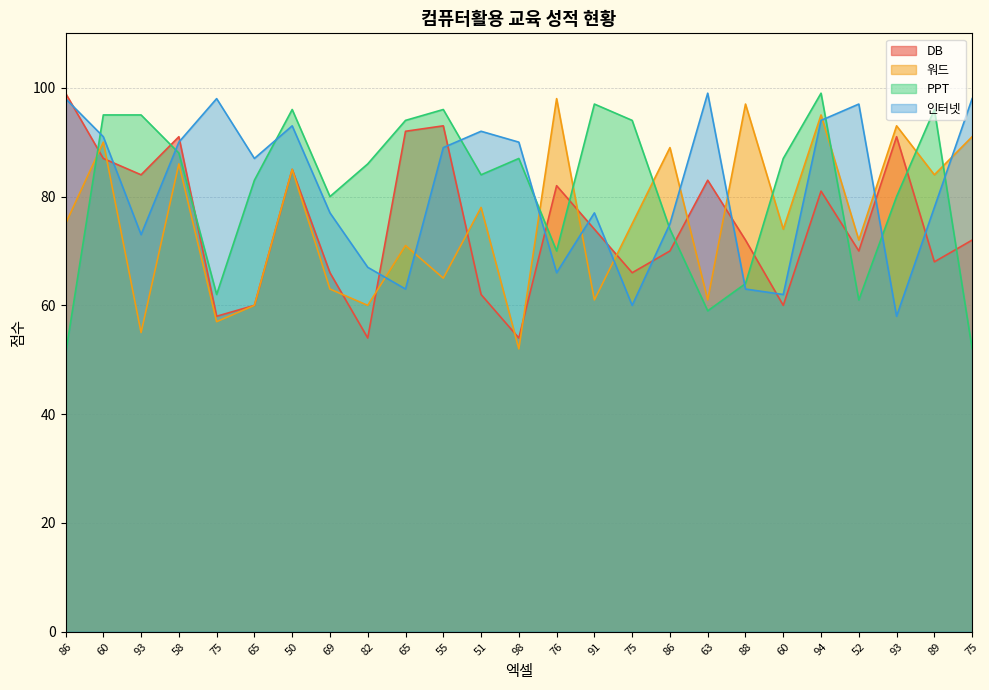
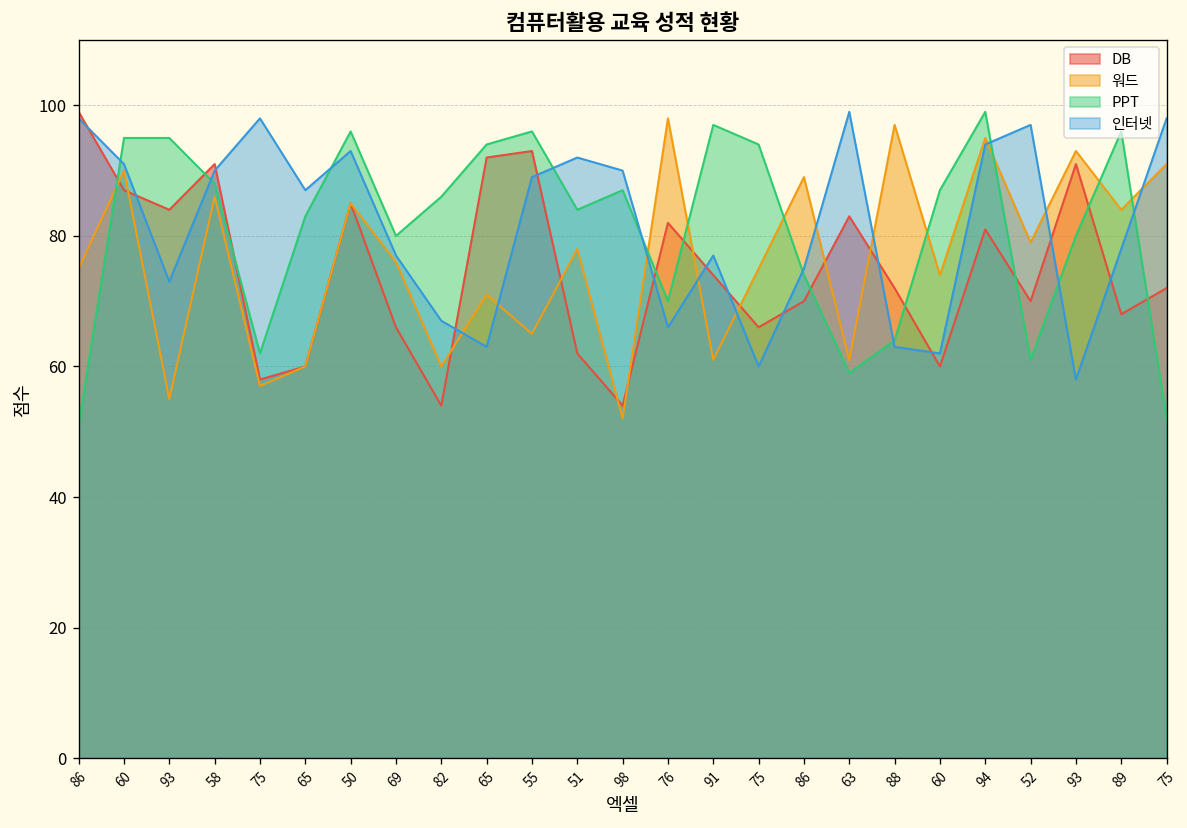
워드, 69: 63 -> 76
워드, 52: 72 -> 79
